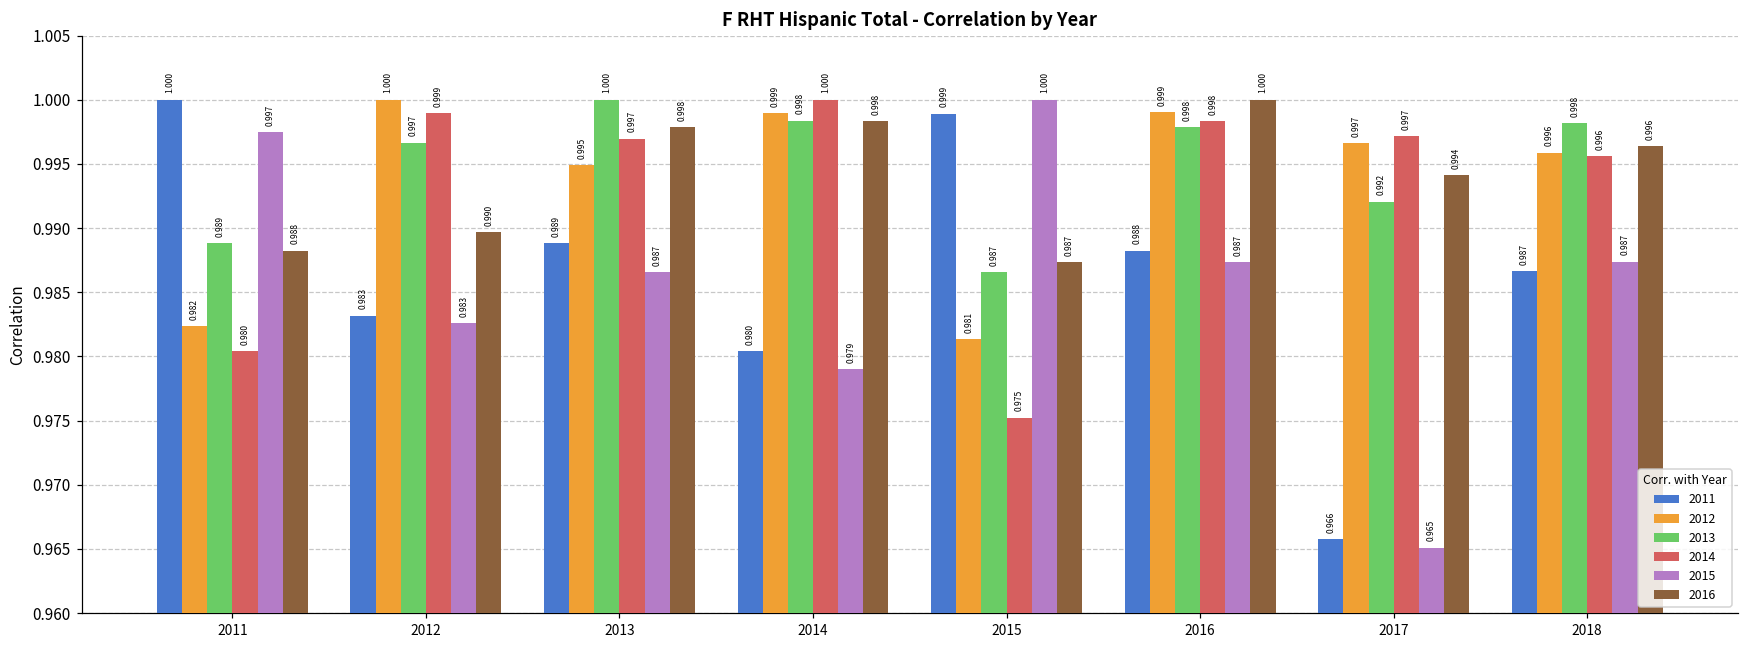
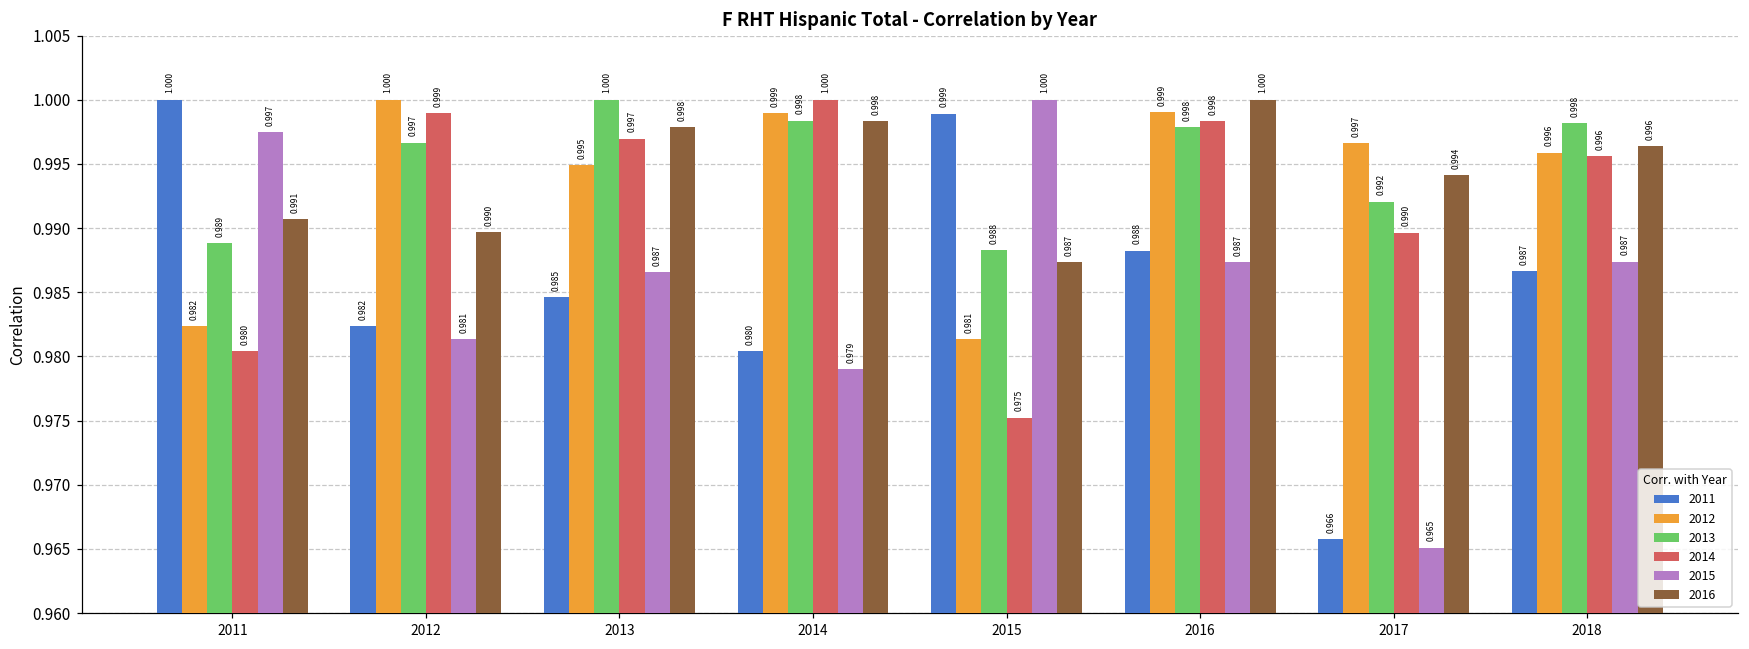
2016, 2011: 0.988 -> 0.991
2011, 2012: 0.983 -> 0.982
2015, 2012: 0.983 -> 0.981
2011, 2013: 0.989 -> 0.985
2013, 2015: 0.987 -> 0.988
2014, 2017: 0.997 -> 0.990
